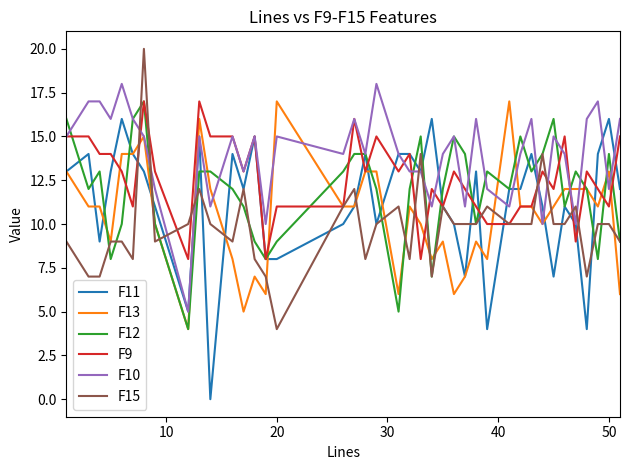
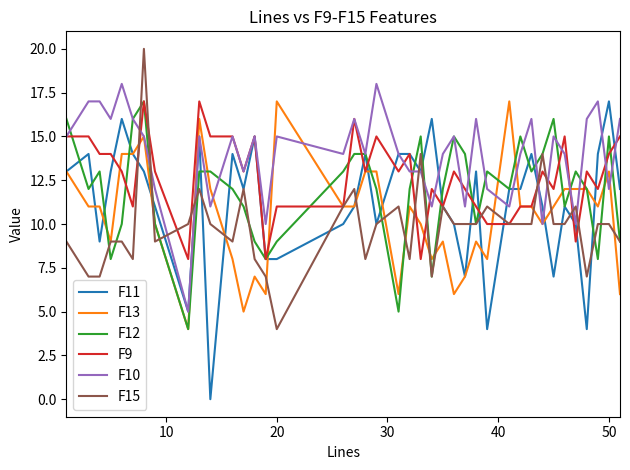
F11, 50: 16 -> 17
F12, 50: 14 -> 15
F9, 50: 11 -> 14
